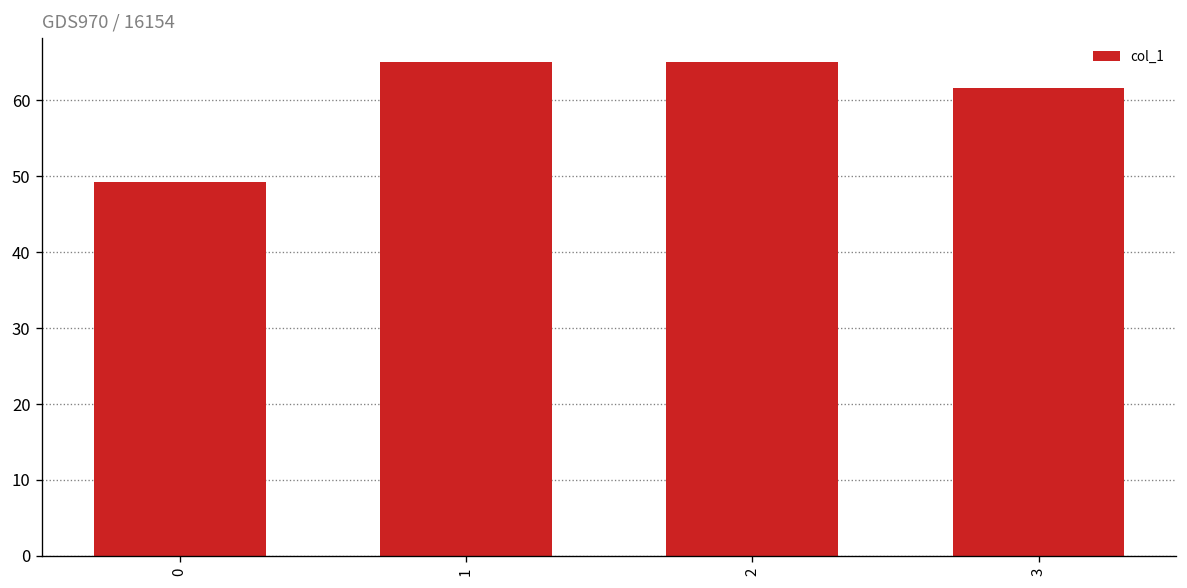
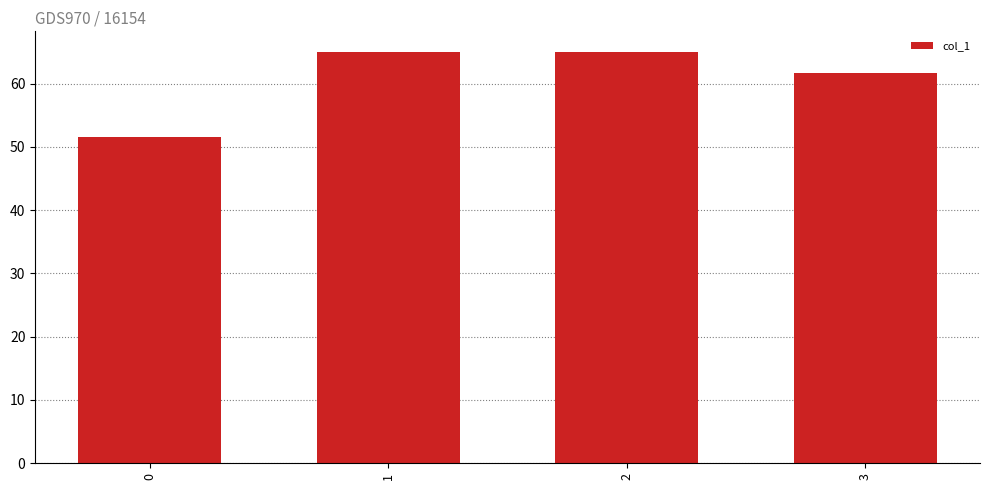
0: 49 -> 52
